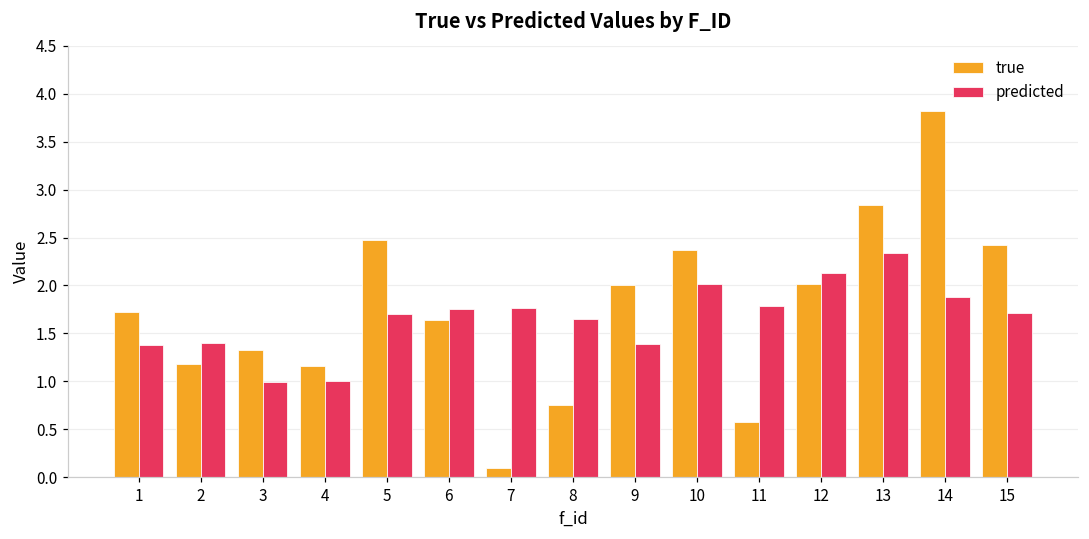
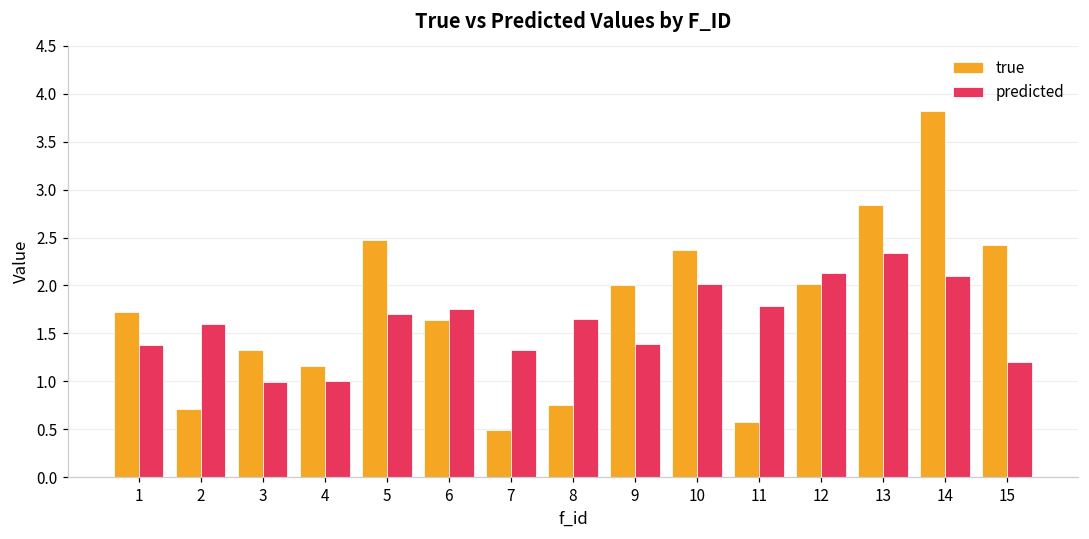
true, 2: 1.2 -> 0.7
predicted, 2: 1.4 -> 1.6
true, 7: 0.1 -> 0.5
predicted, 7: 1.8 -> 1.3
predicted, 14: 1.9 -> 2.1
predicted, 15: 1.7 -> 1.2
